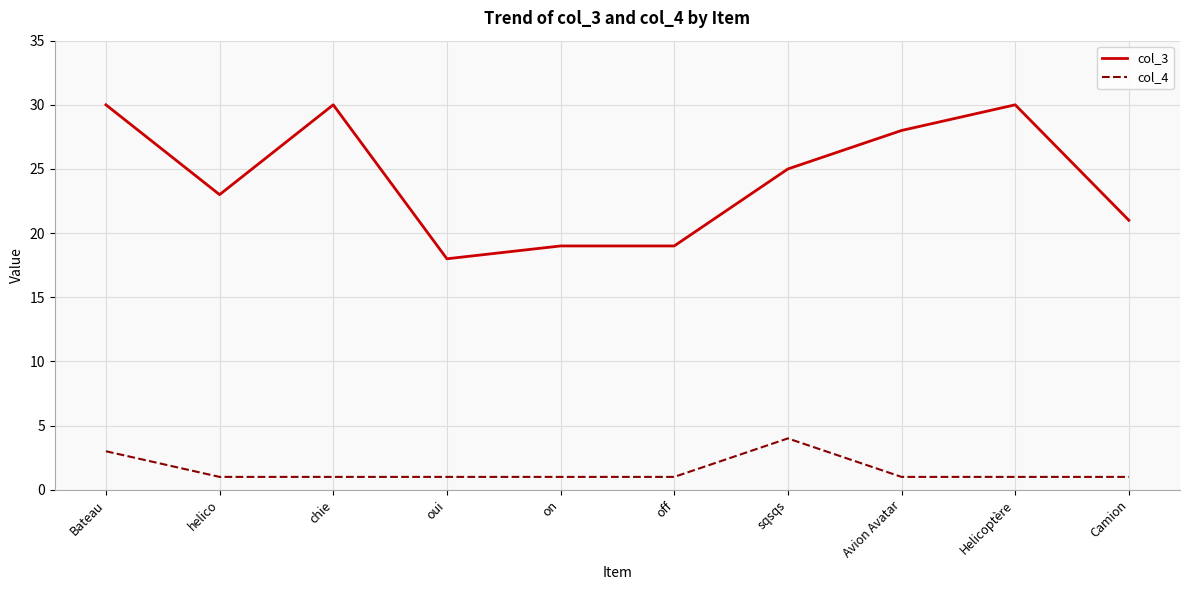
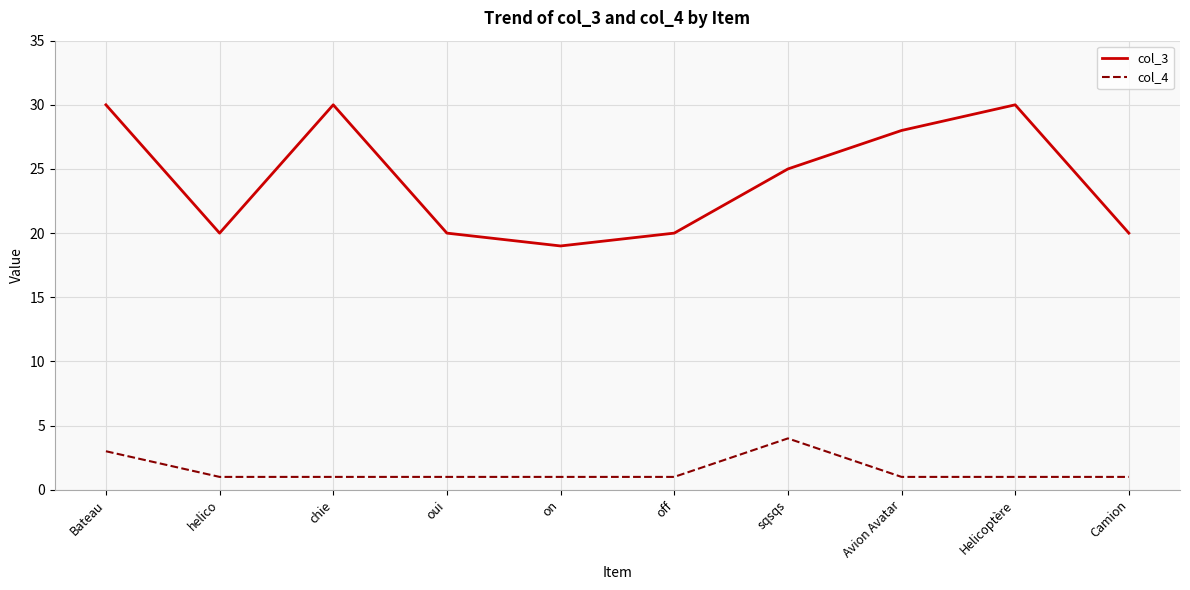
col_3, helico: 23 -> 20
col_3, oui: 18 -> 20
col_3, off: 19 -> 20
col_3, Camion: 21 -> 20
